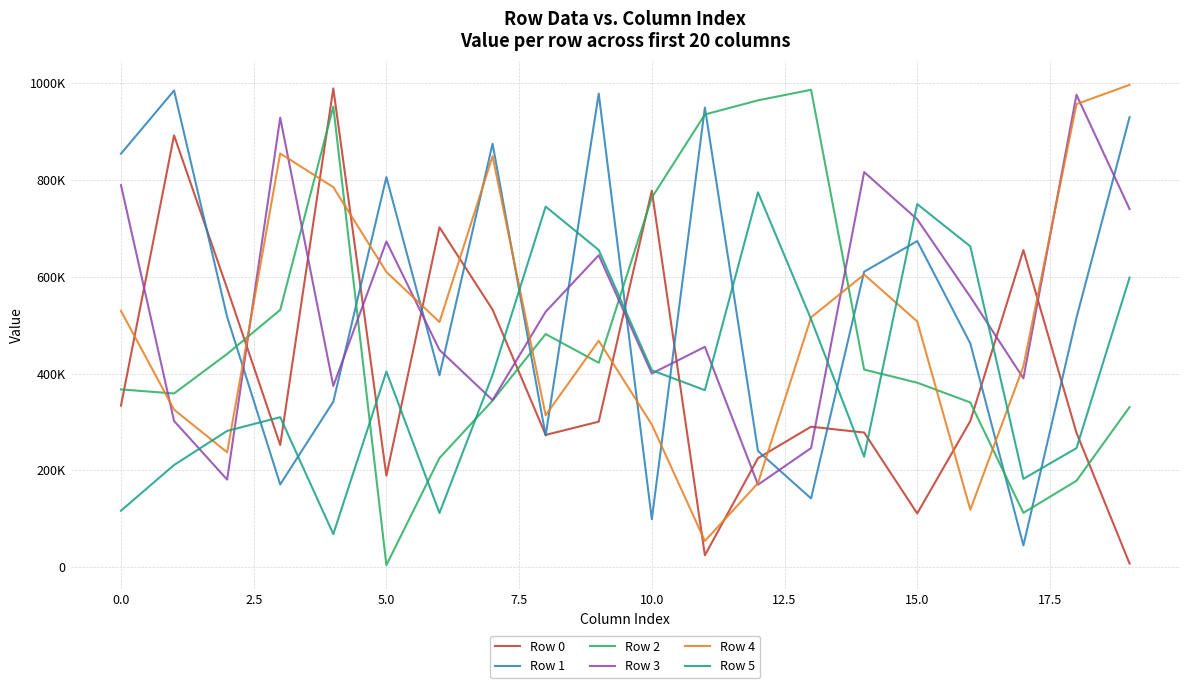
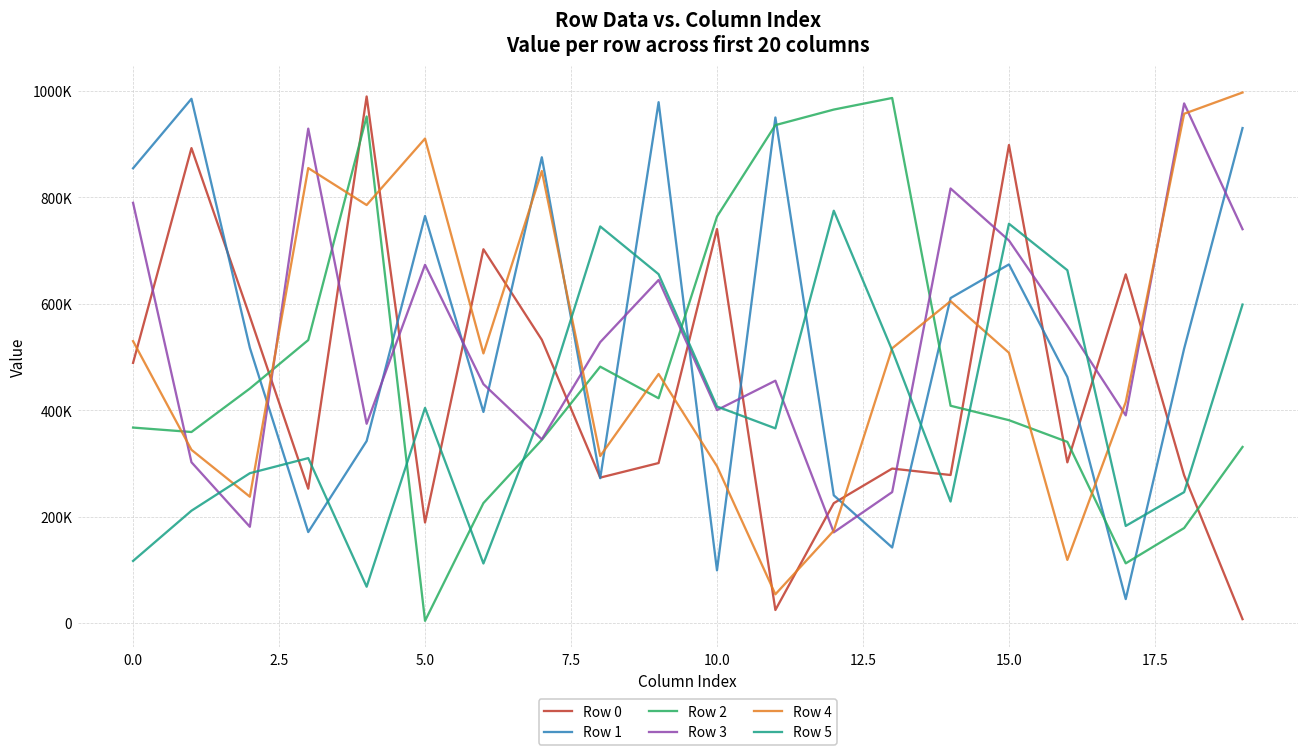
Row 0, 0.0: 330000 -> 490000
Row 1, 5.0: 810000 -> 760000
Row 4, 5.0: 610000 -> 910000
Row 0, 10.0: 780000 -> 740000
Row 0, 15.0: 110000 -> 900000
